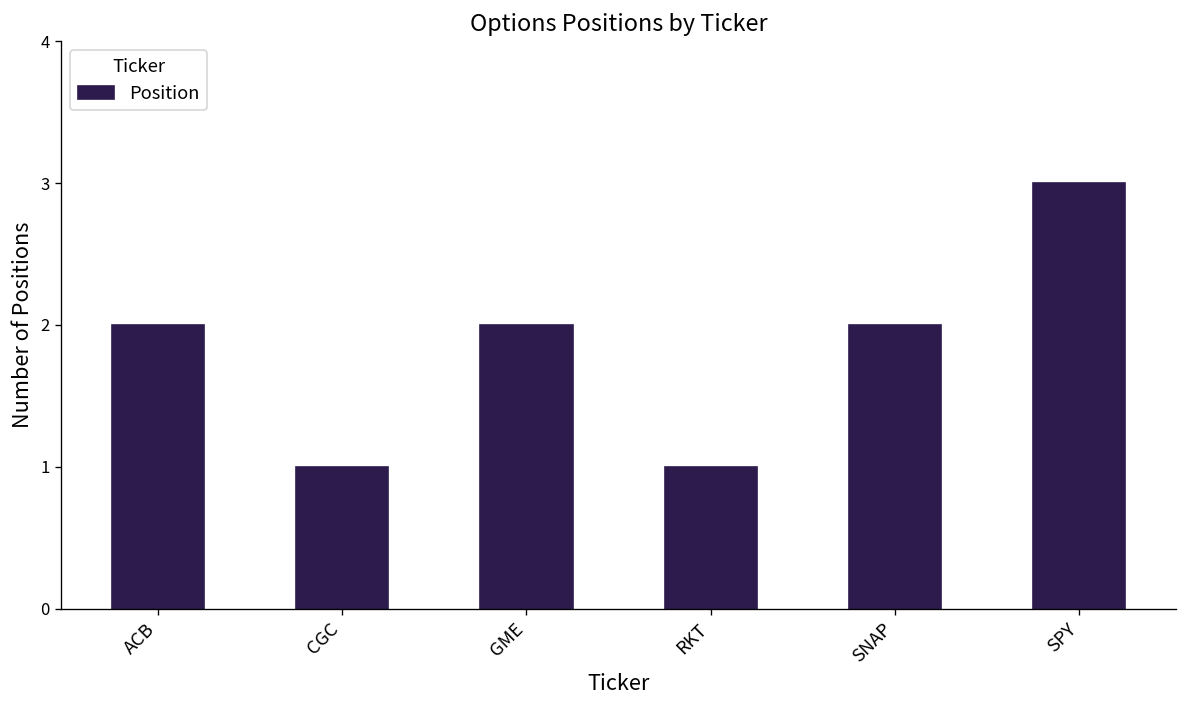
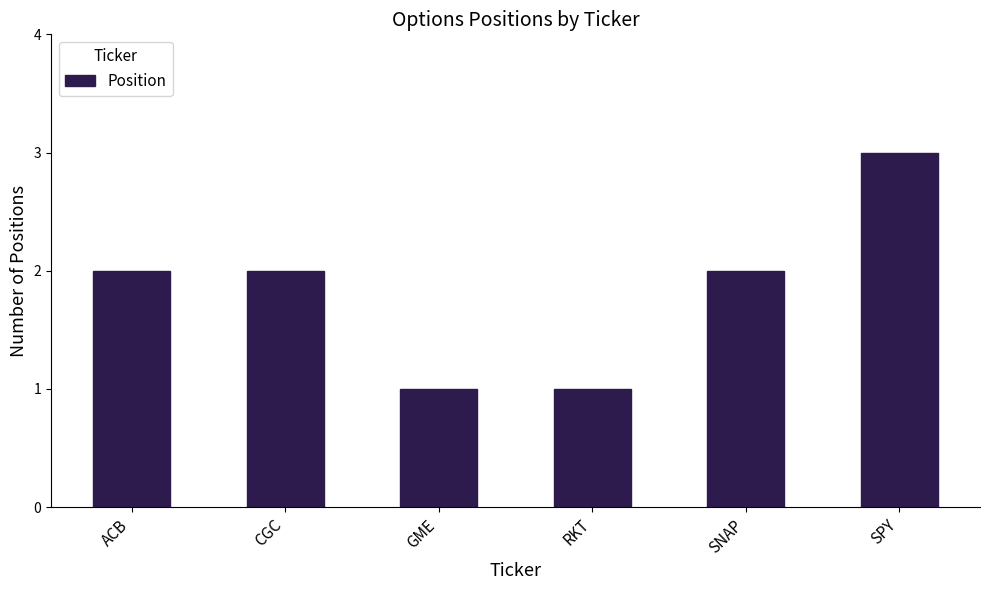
CGC: 1 -> 2
GME: 2 -> 1
